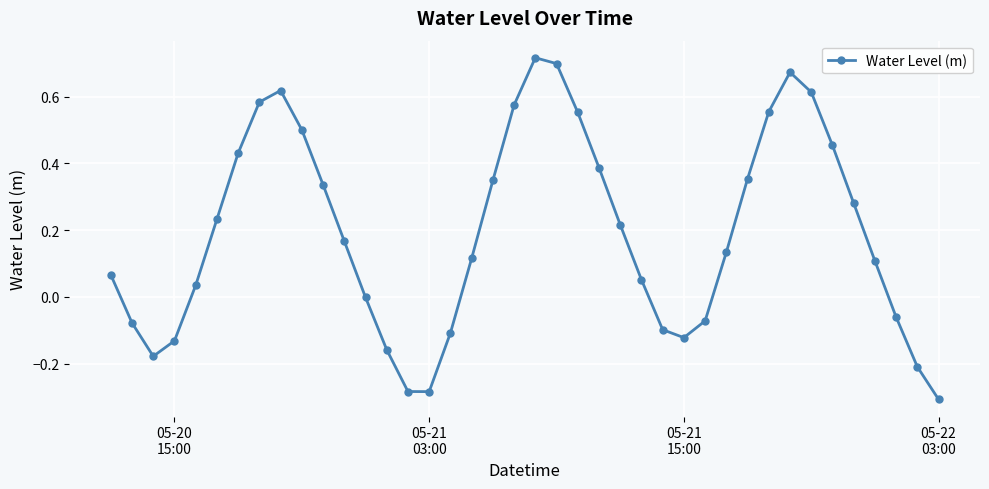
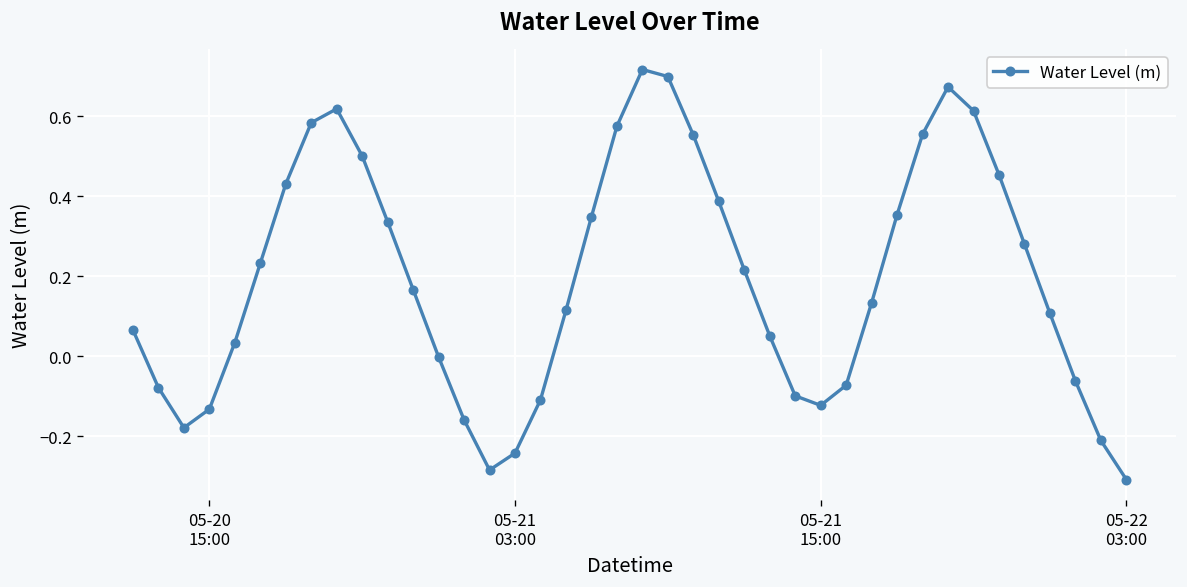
05-21 03:00: -0.28 -> -0.24
